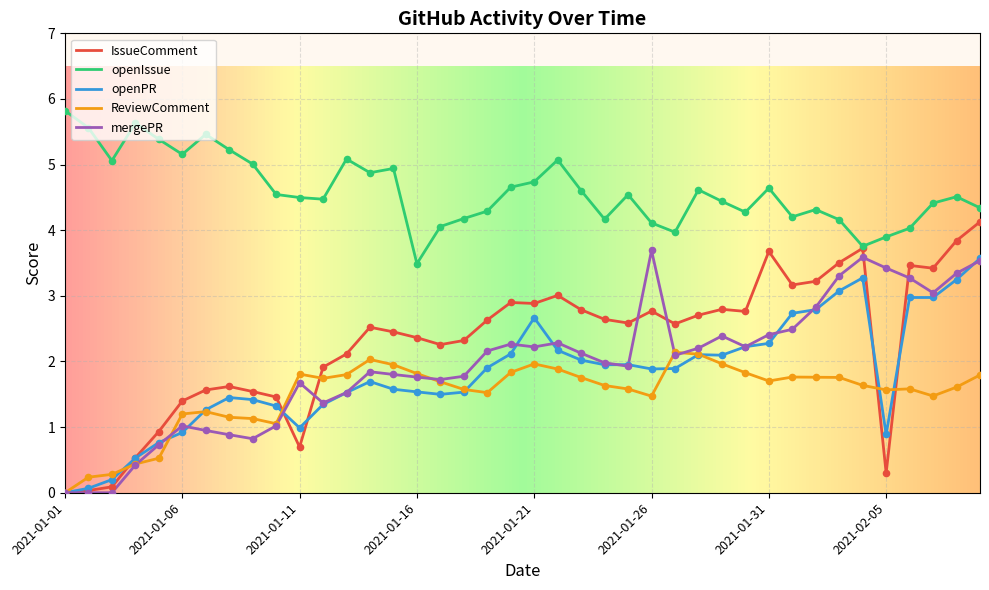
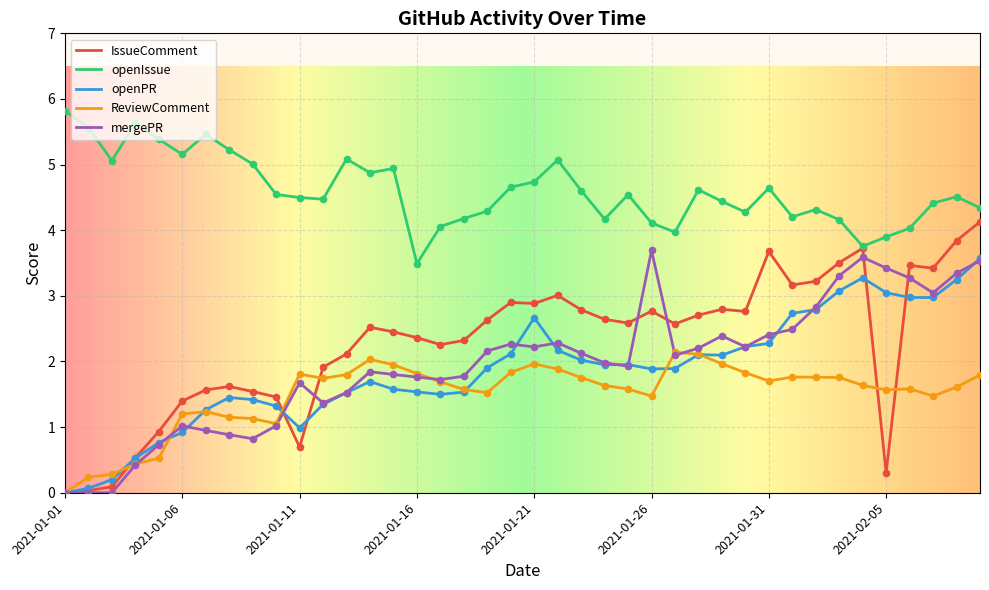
openPR, 2021-02-05: 0.9 -> 3.0
